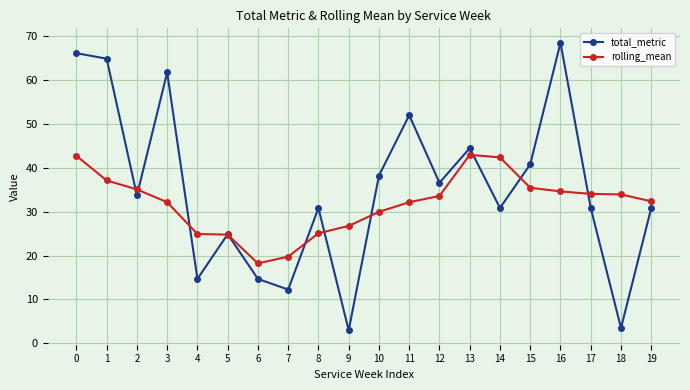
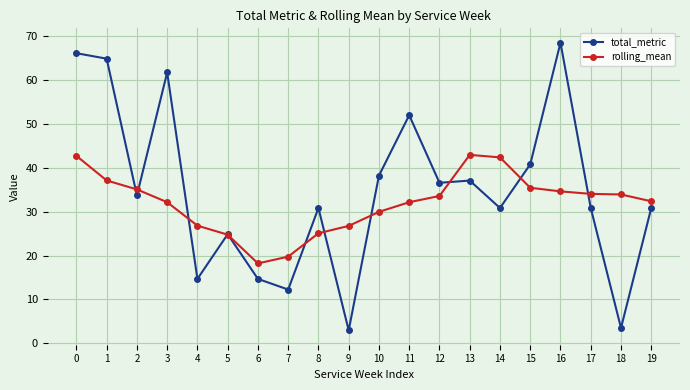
rolling_mean, 4: 25 -> 27
total_metric, 13: 45 -> 37
